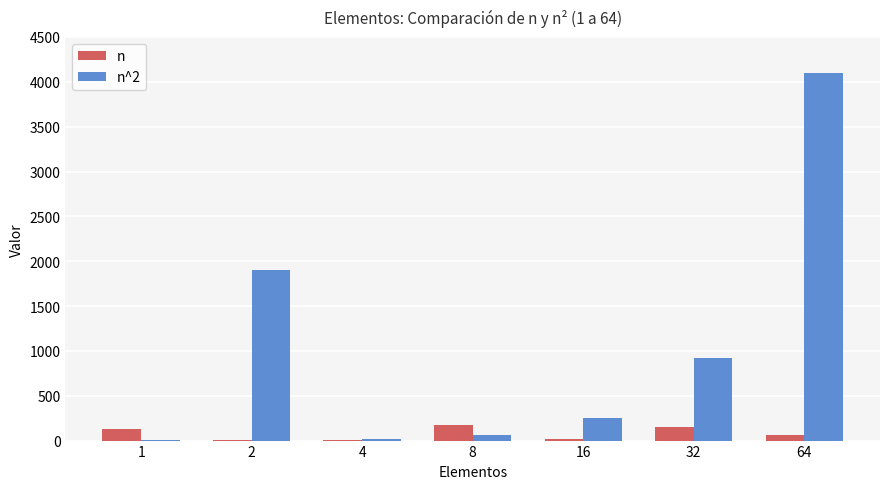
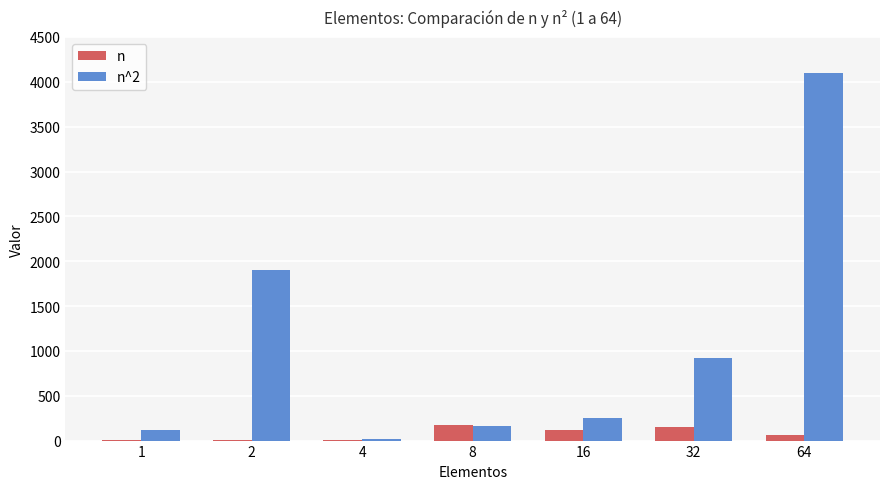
n, 1: 100 -> 0
n^2, 1: 0 -> 100
n^2, 8: 100 -> 200
n, 16: 0 -> 100
